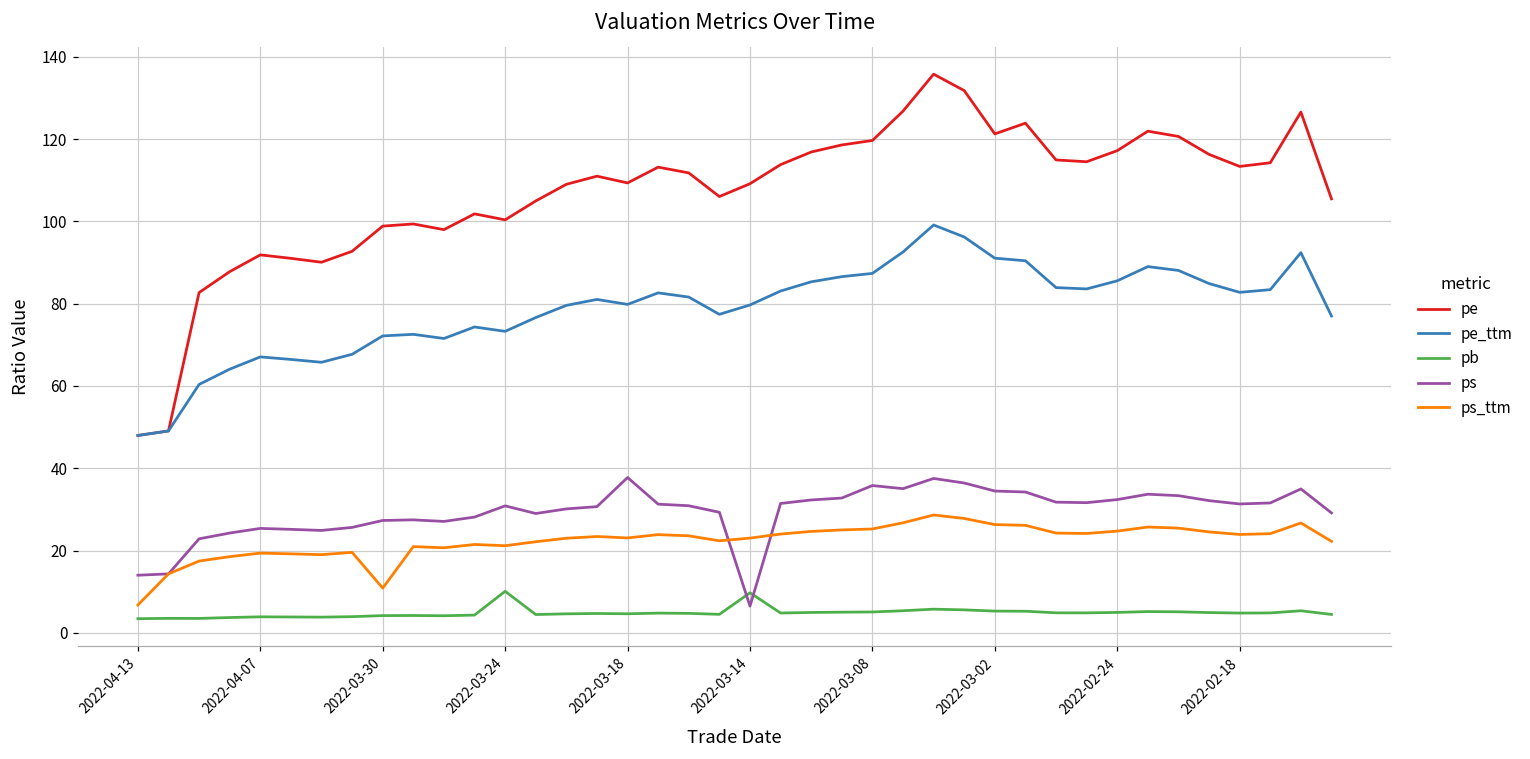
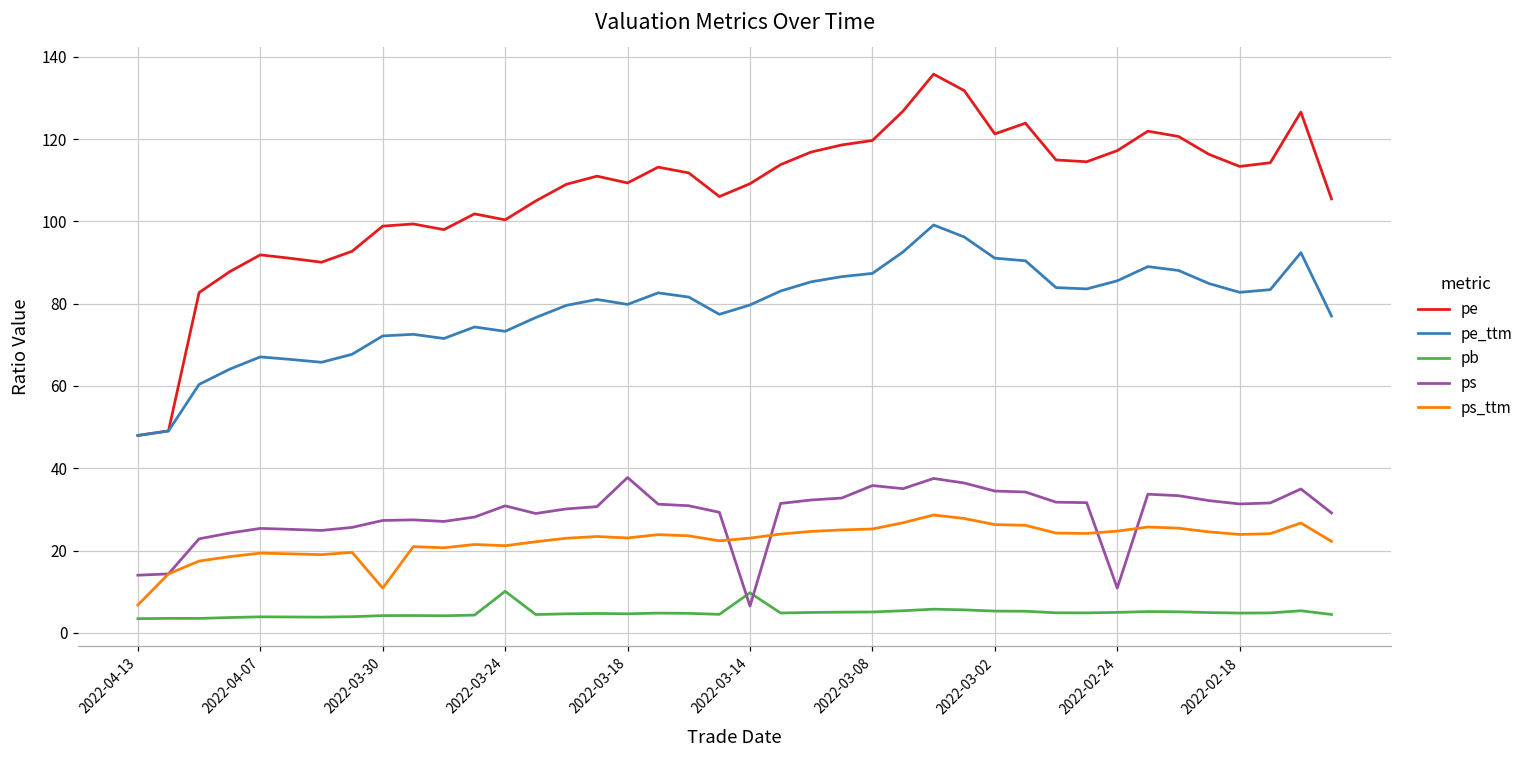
ps, 2022-02-24: 32 -> 11
